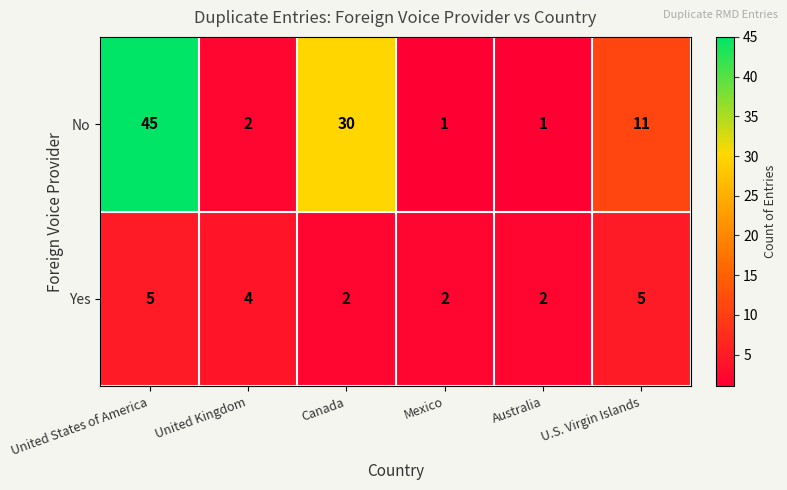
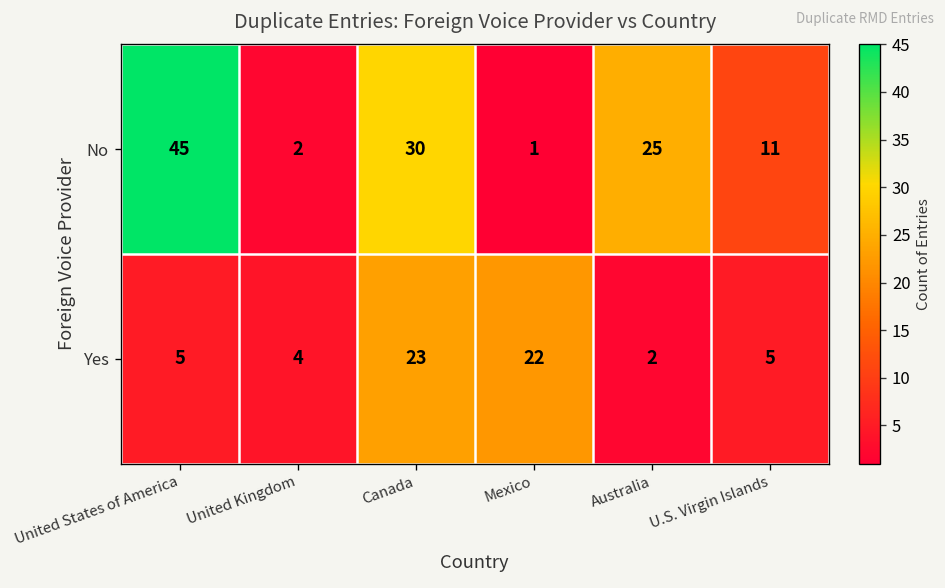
No, Australia: 1 -> 25
Yes, Canada: 2 -> 23
Yes, Mexico: 2 -> 22
